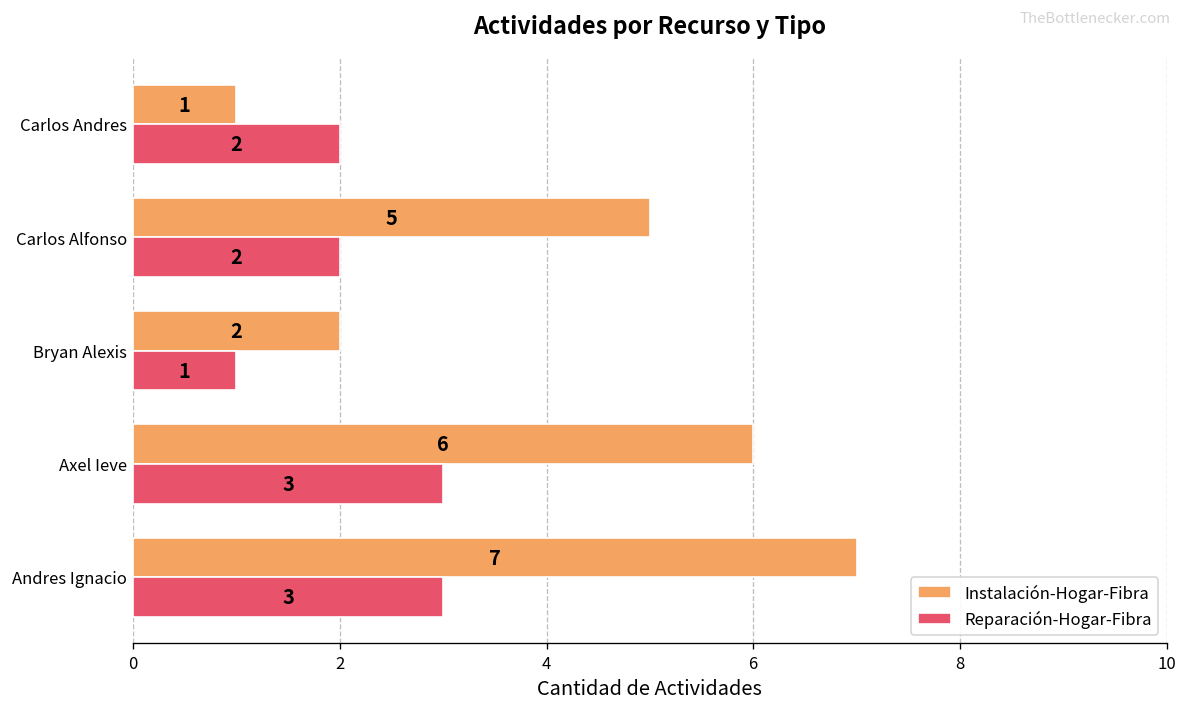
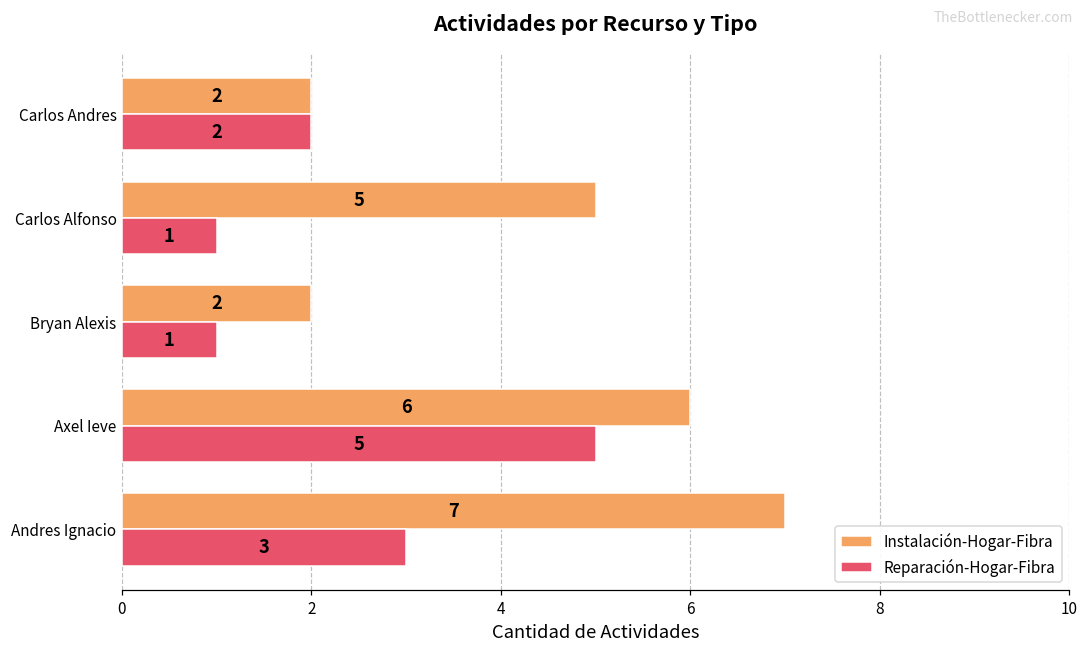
Instalación-Hogar-Fibra, Carlos Andres: 1 -> 2
Reparación-Hogar-Fibra, Carlos Alfonso: 2 -> 1
Reparación-Hogar-Fibra, Axel Ieve: 3 -> 5
